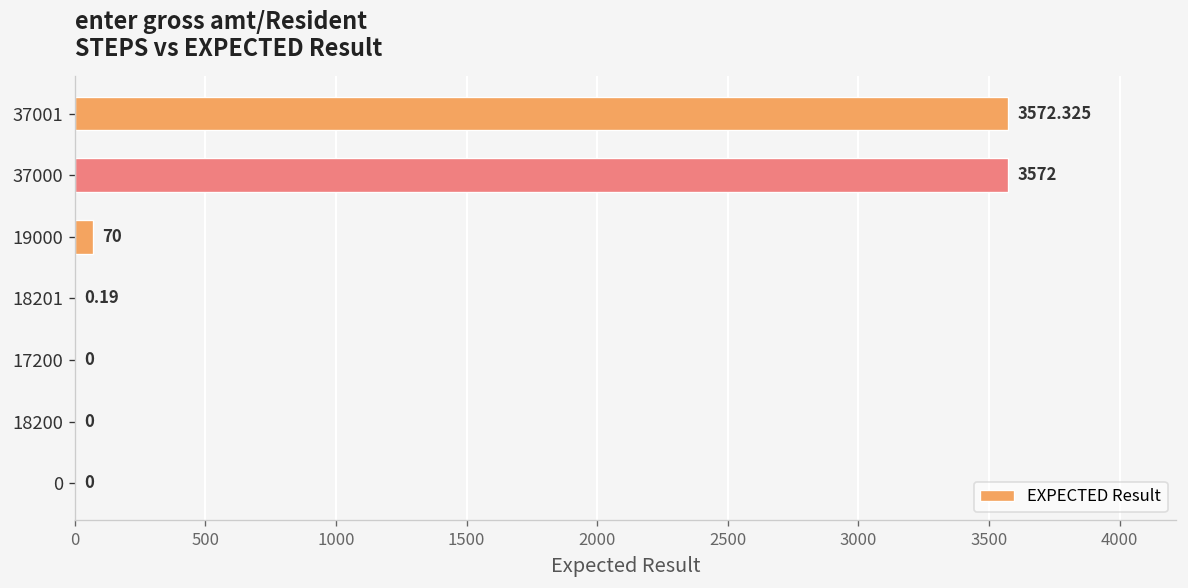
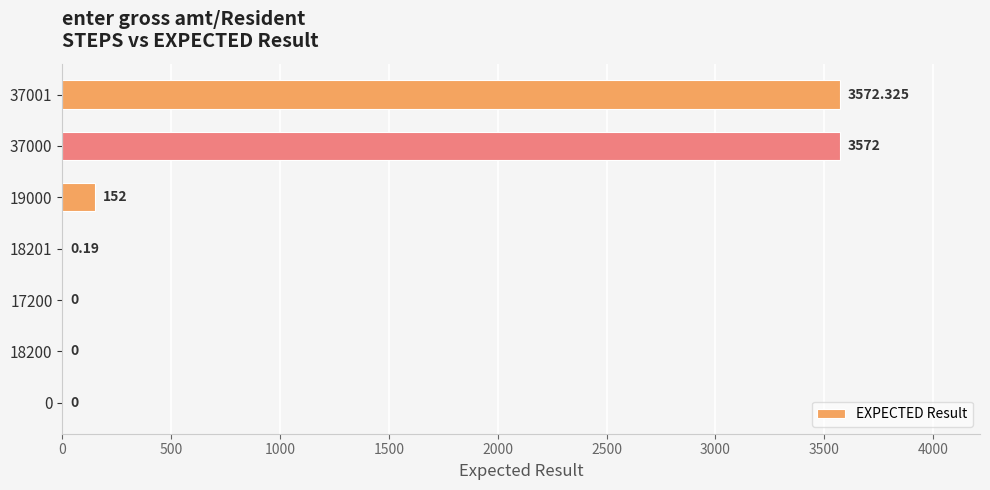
19000: 70 -> 152
